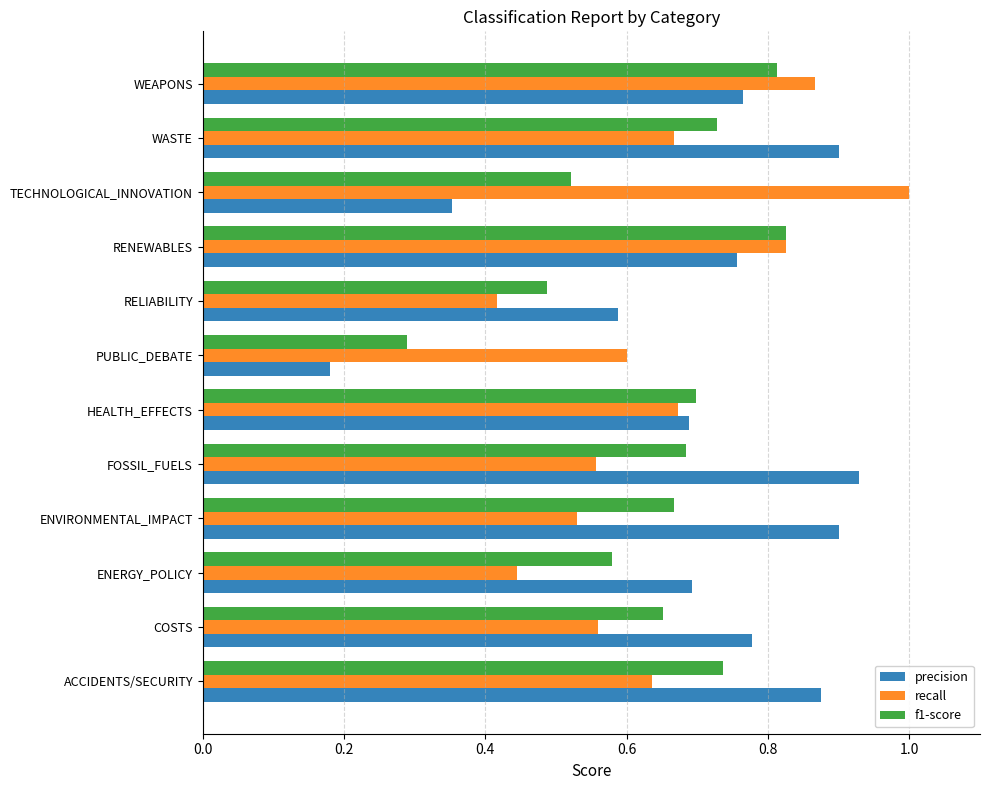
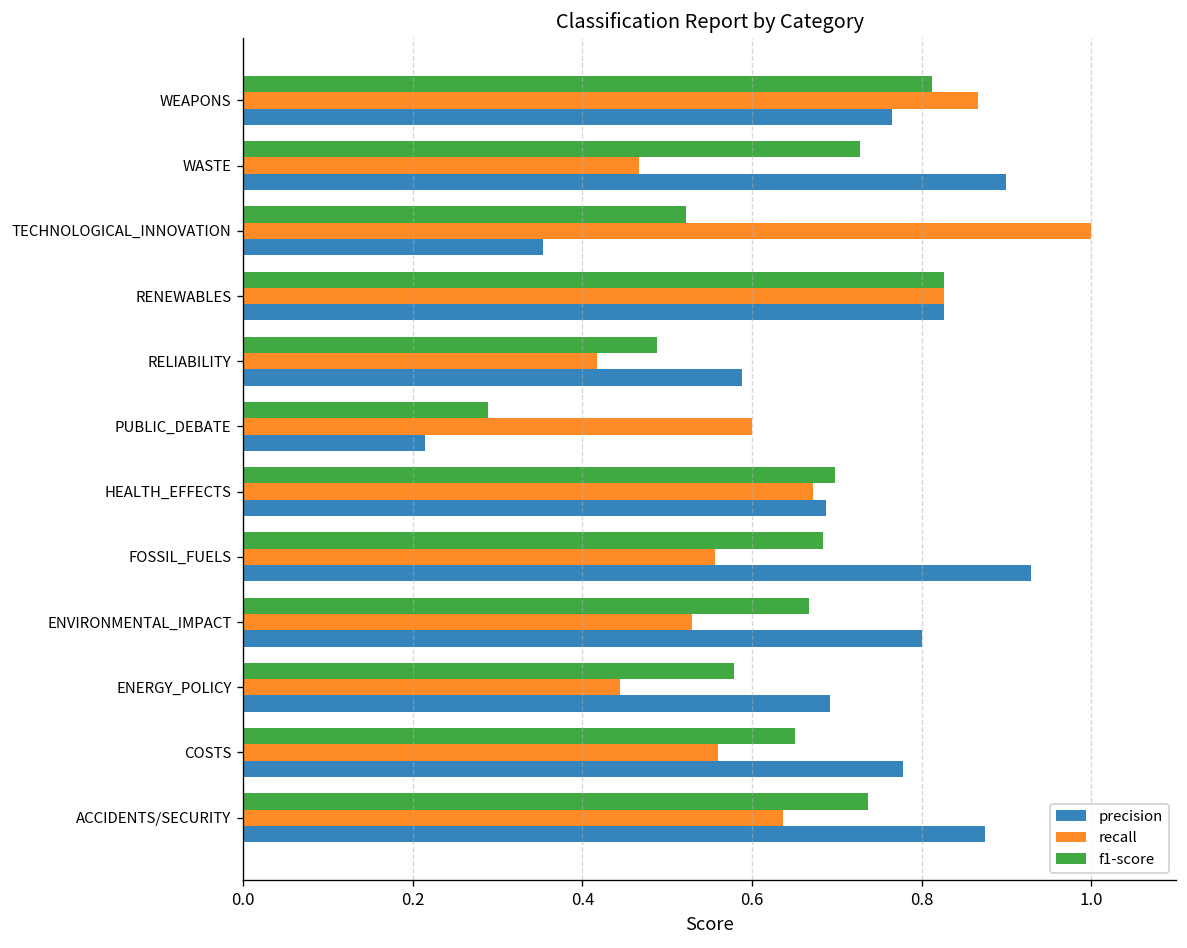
recall, WASTE: 0.67 -> 0.47
precision, RENEWABLES: 0.76 -> 0.83
precision, PUBLIC_DEBATE: 0.18 -> 0.21
precision, ENVIRONMENTAL_IMPACT: 0.9 -> 0.8
